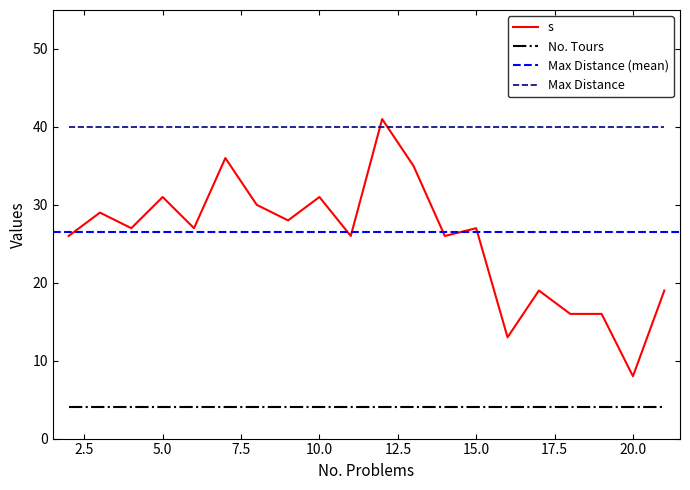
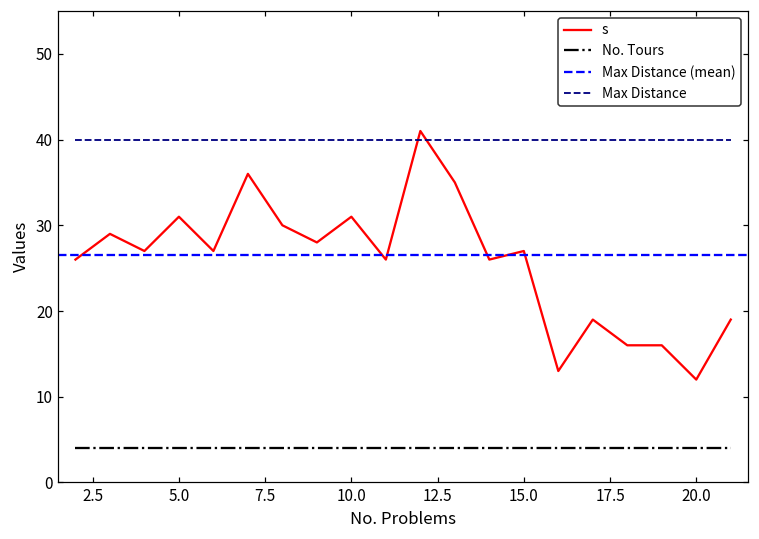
s, 20.0: 8 -> 12
